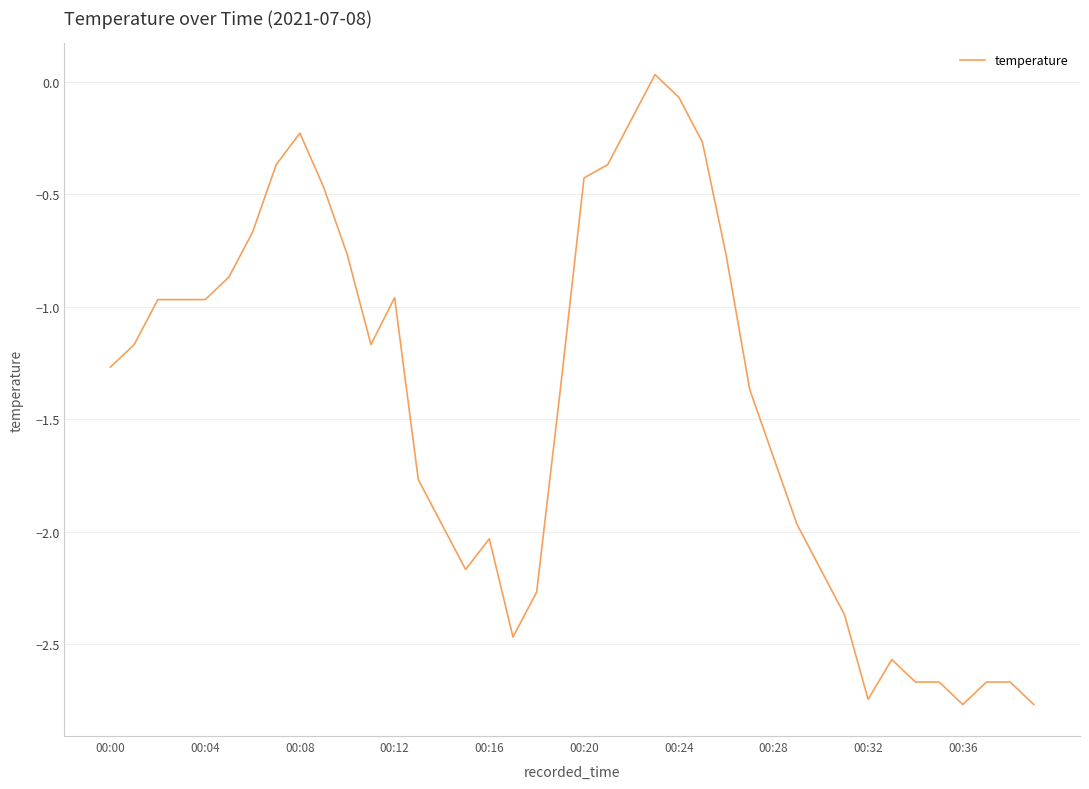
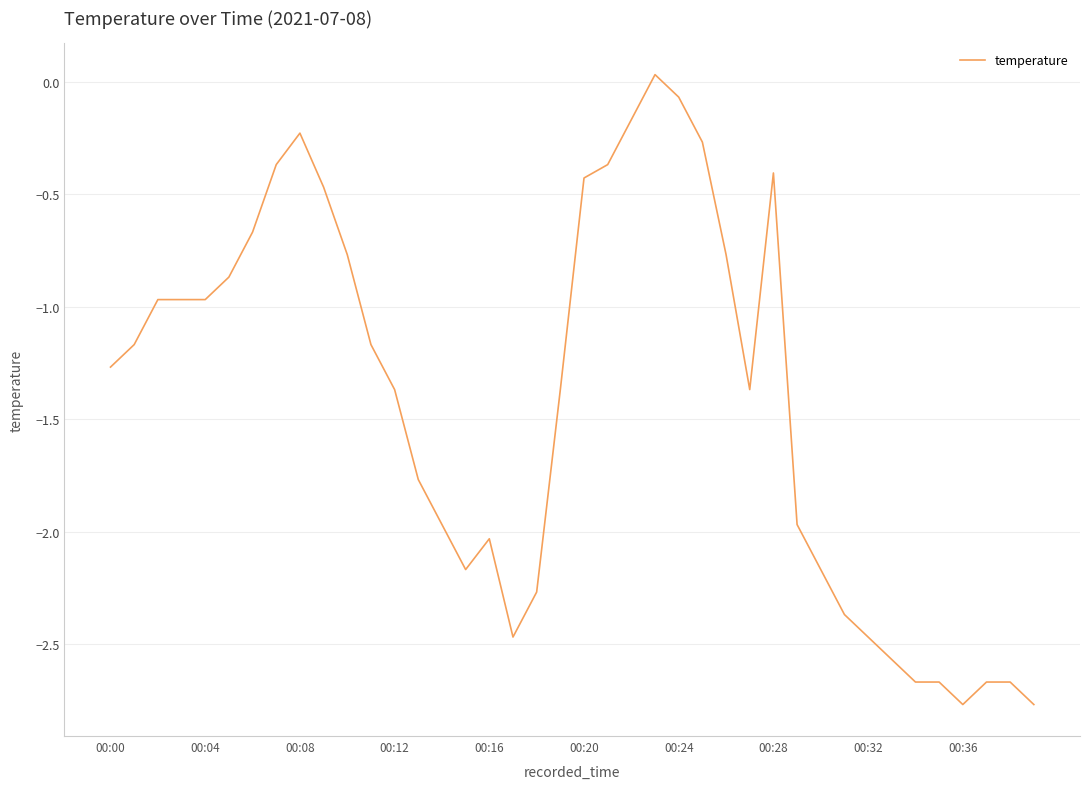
00:12: -0.96 -> -1.37
00:28: -1.67 -> -0.41
00:32: -2.75 -> -2.47
